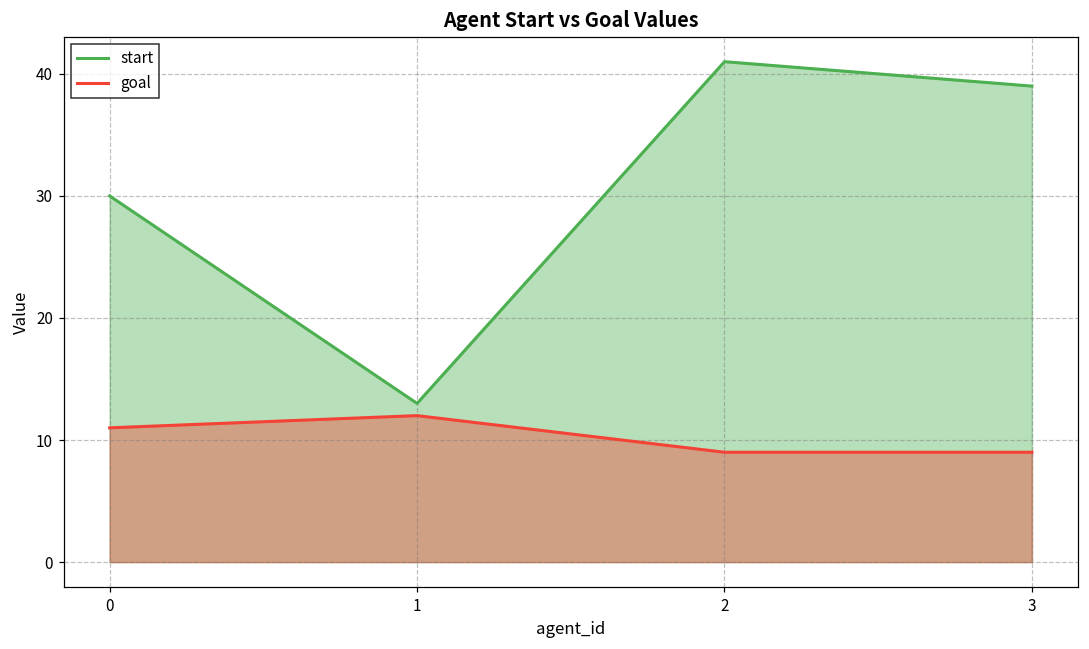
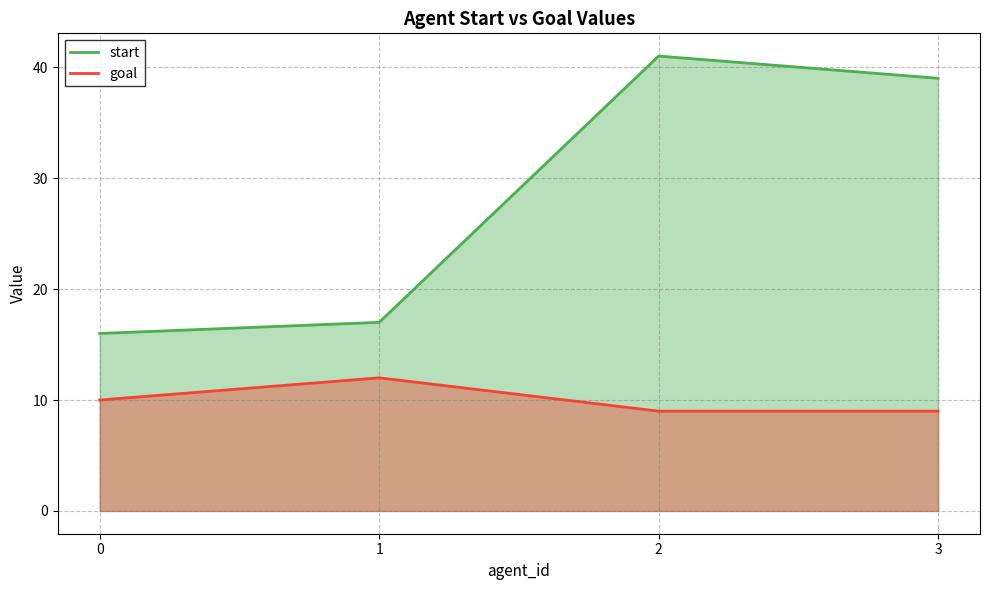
start, 0: 30 -> 16
goal, 0: 11 -> 10
start, 1: 13 -> 17
